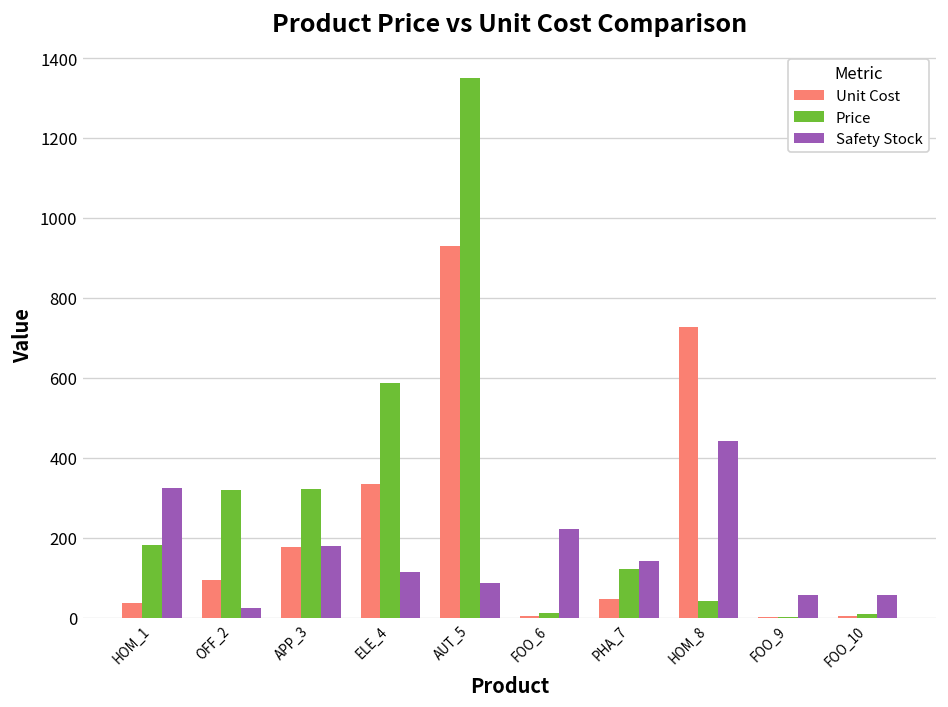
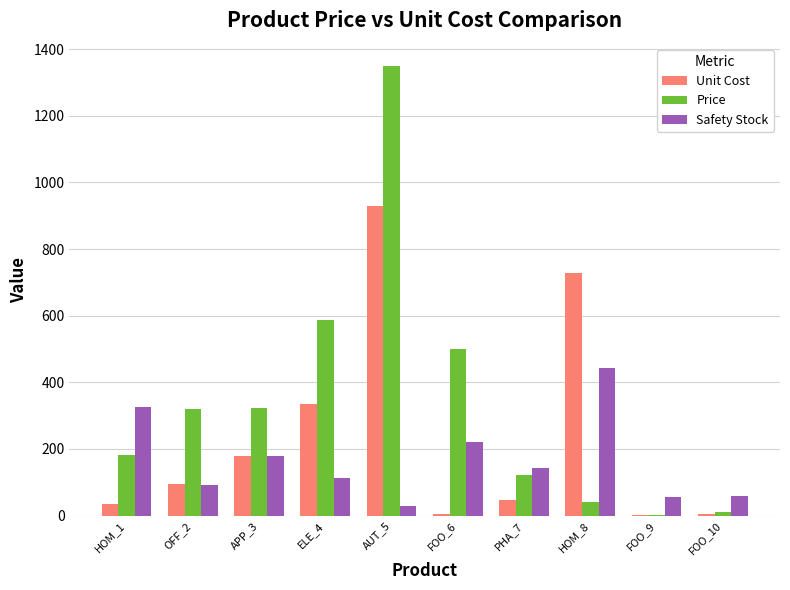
Safety Stock, OFF_2: 20 -> 90
Safety Stock, AUT_5: 90 -> 30
Price, FOO_6: 10 -> 500
